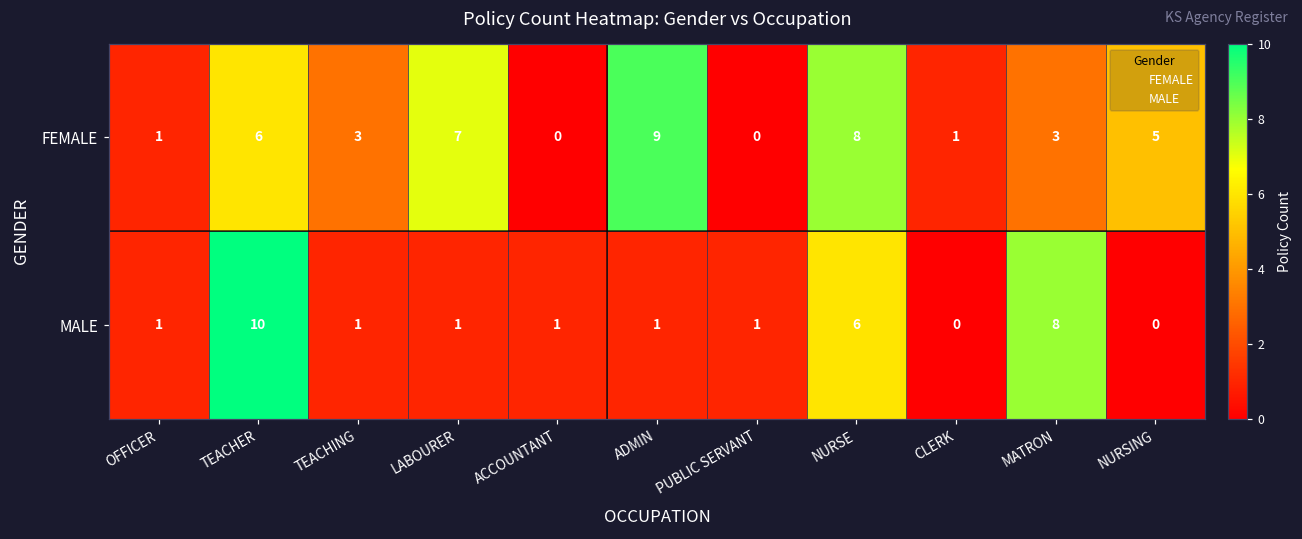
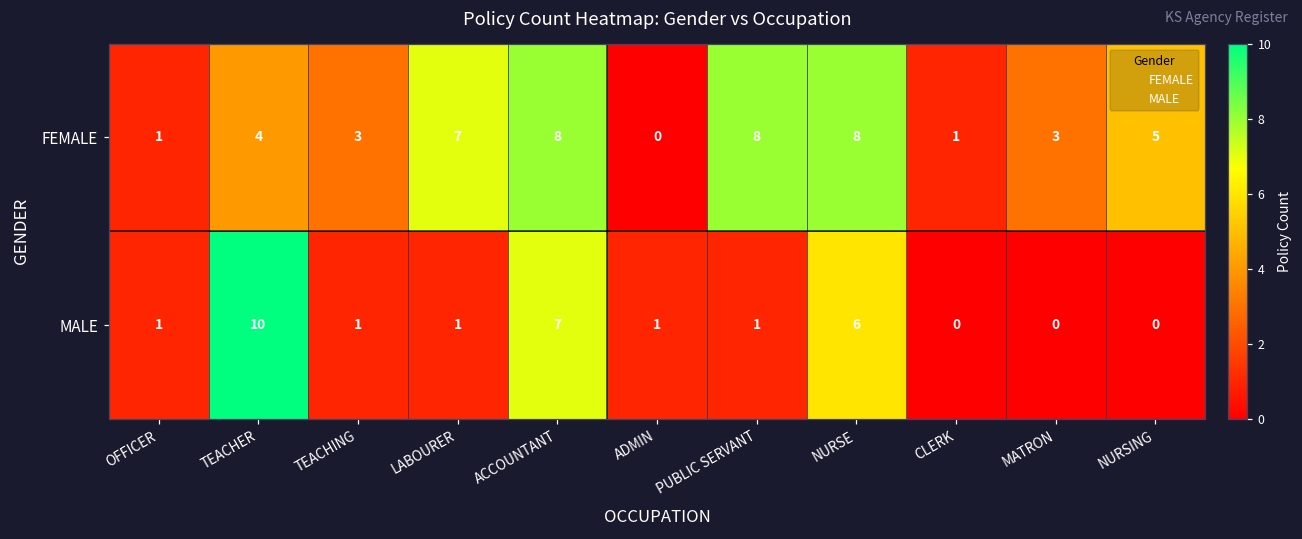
FEMALE, TEACHER: 6 -> 4
FEMALE, ACCOUNTANT: 0 -> 8
FEMALE, ADMIN: 9 -> 0
FEMALE, PUBLIC SERVANT: 0 -> 8
MALE, ACCOUNTANT: 1 -> 7
MALE, MATRON: 8 -> 0
